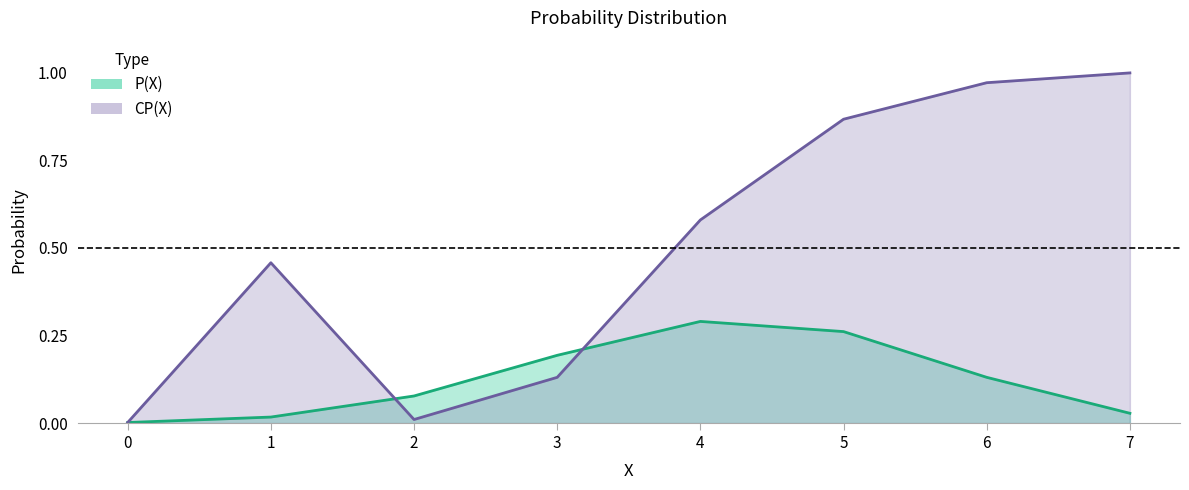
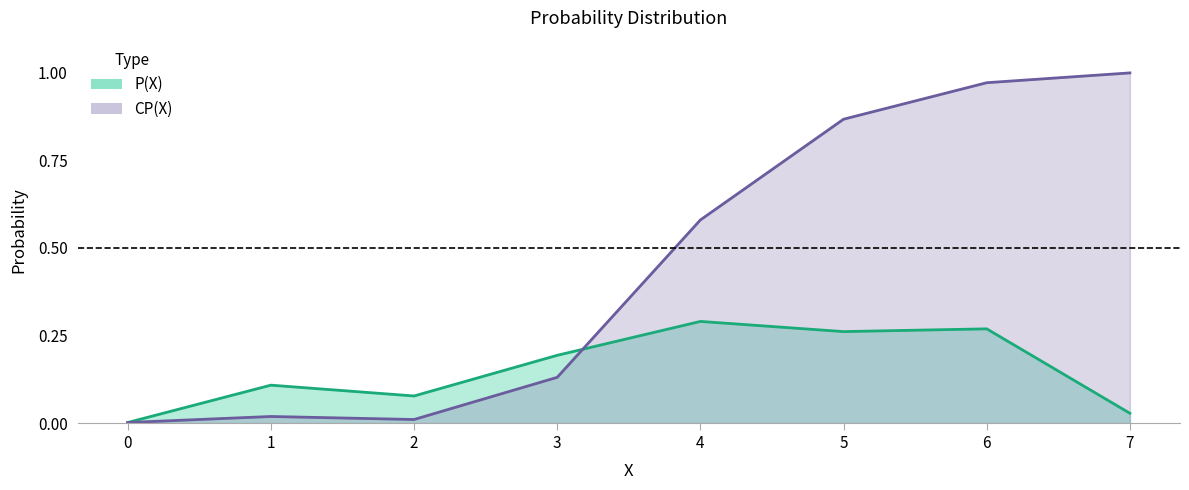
P(X), 1: 0.02 -> 0.11
CP(X), 1: 0.46 -> 0.02
P(X), 6: 0.13 -> 0.27
